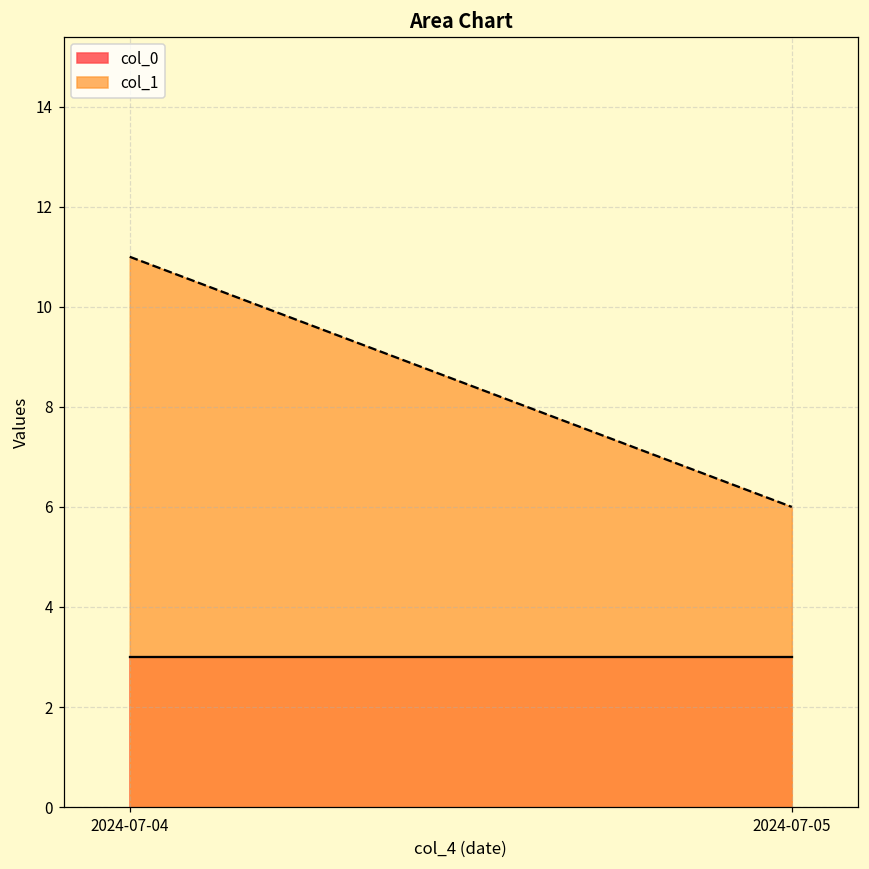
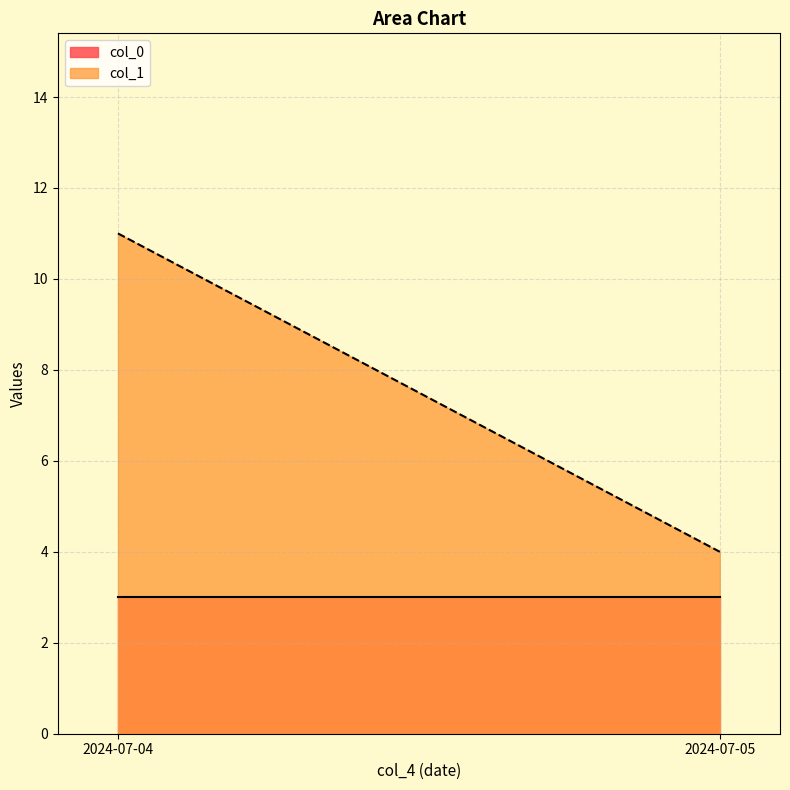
col_1, 2024-07-05: 6 -> 4
